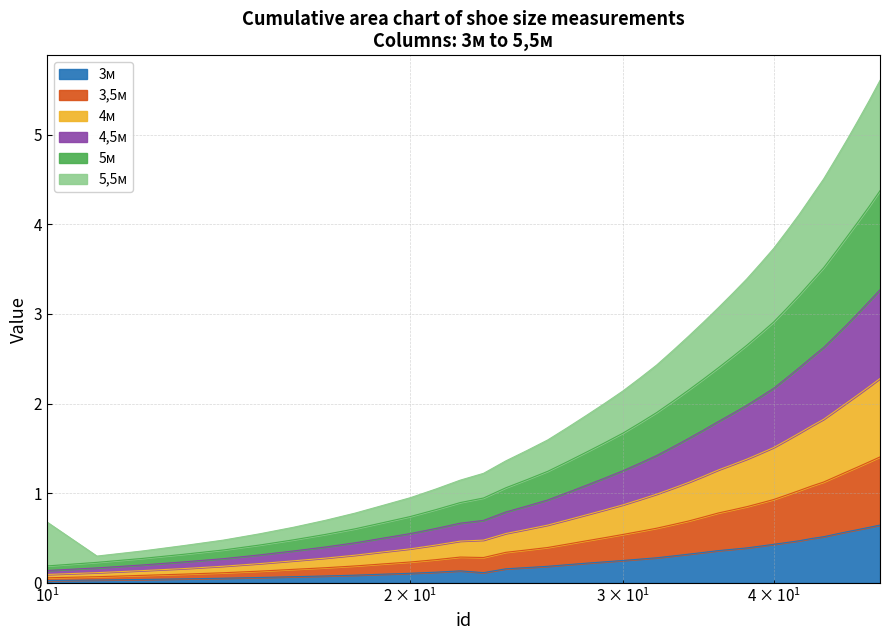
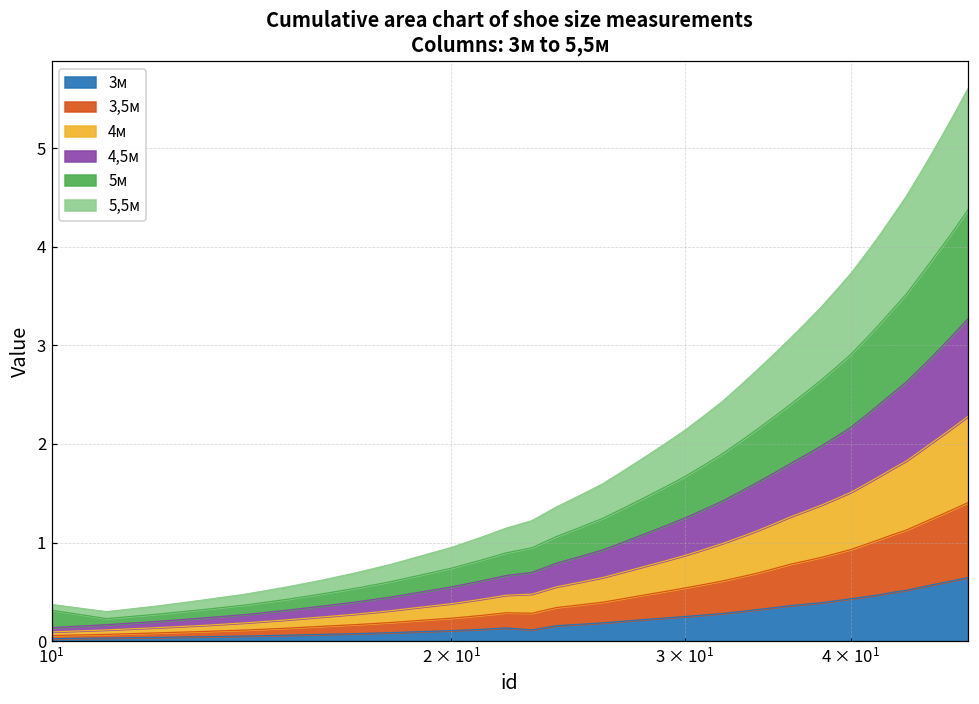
5м, 10^1: 0.1 -> 0.2
5,5м, 10^1: 0.5 -> 0.1
